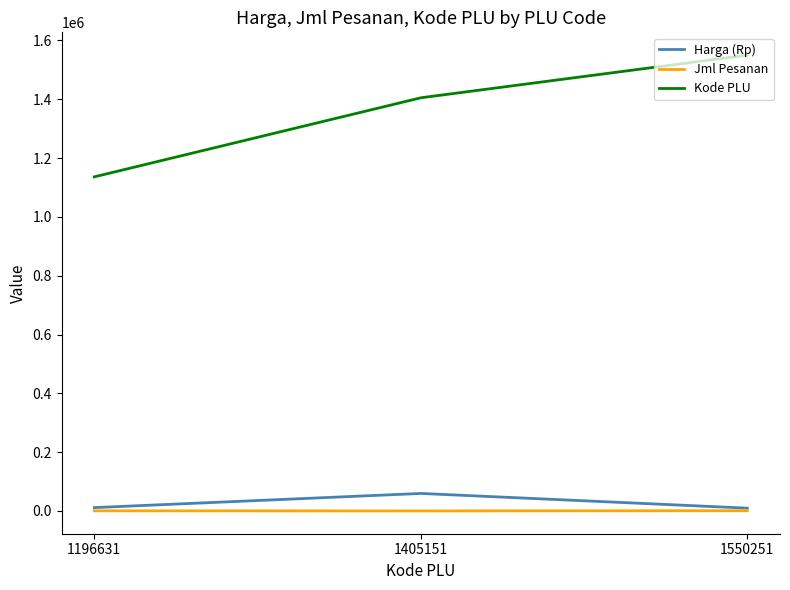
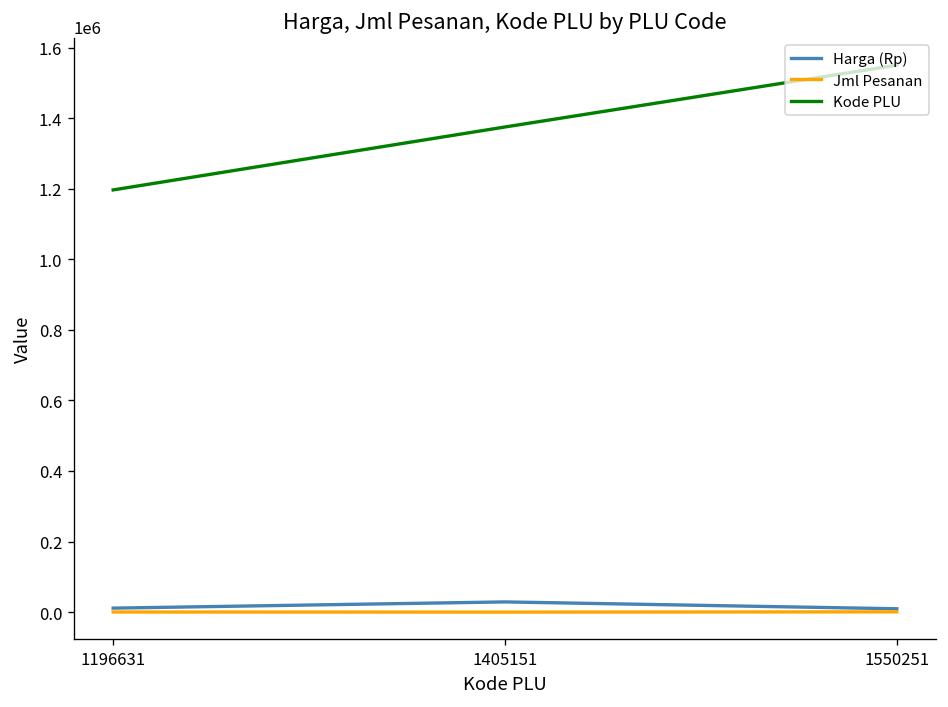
Kode PLU, 1196631: 1140000 -> 1200000
Harga (Rp), 1405151: 60000 -> 30000
Kode PLU, 1405151: 1410000 -> 1380000
